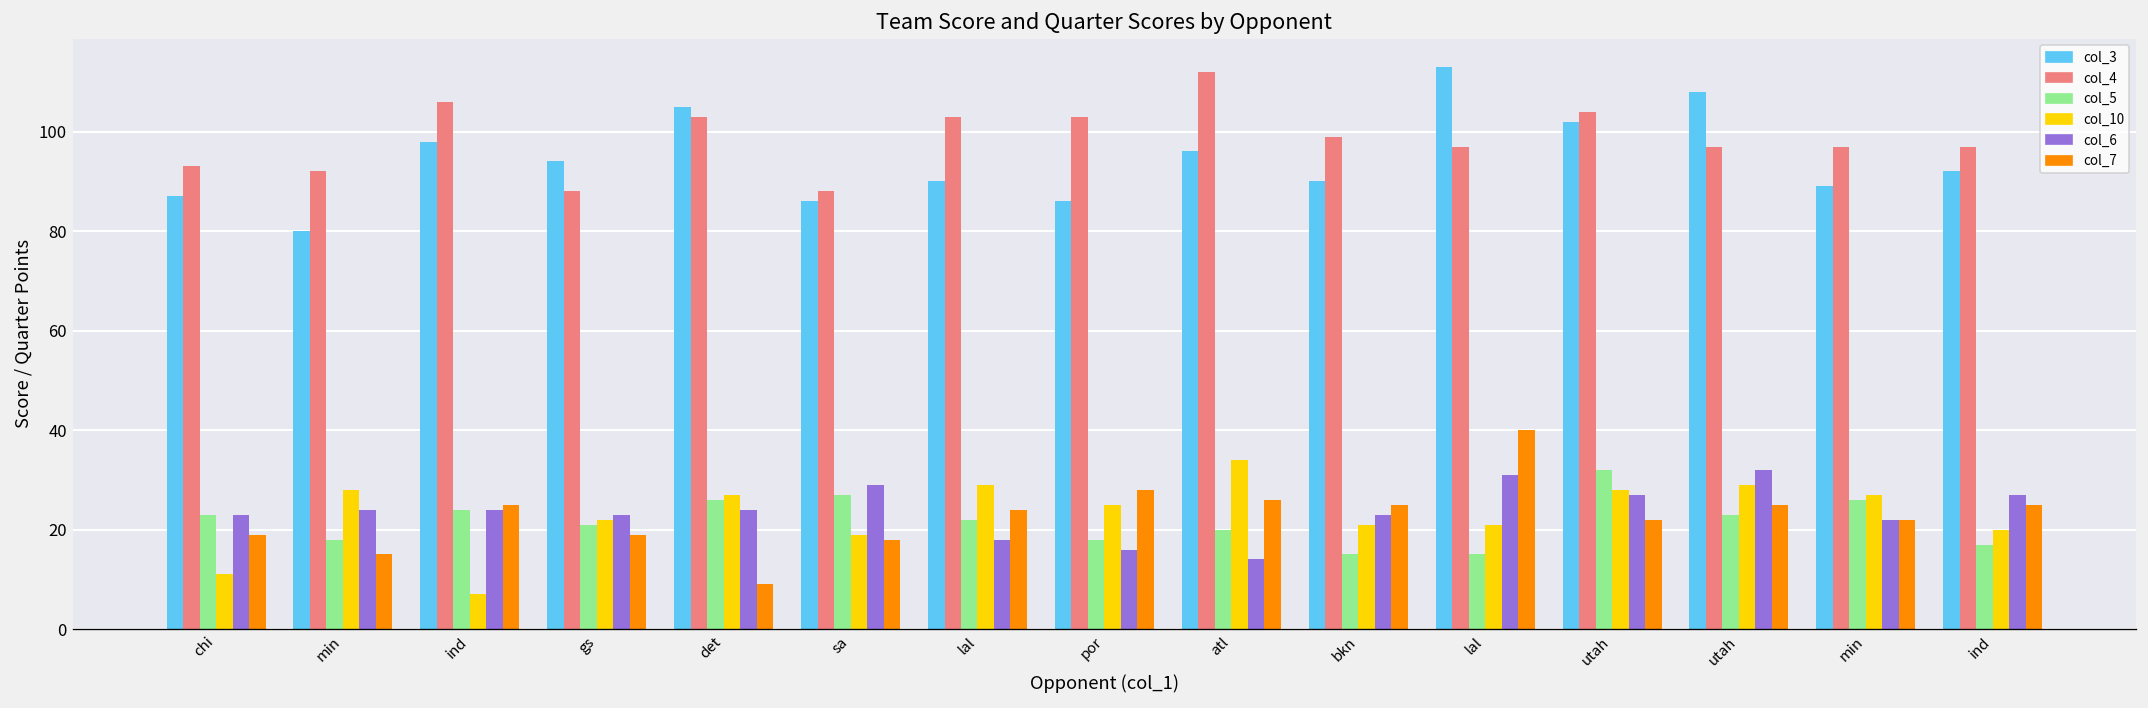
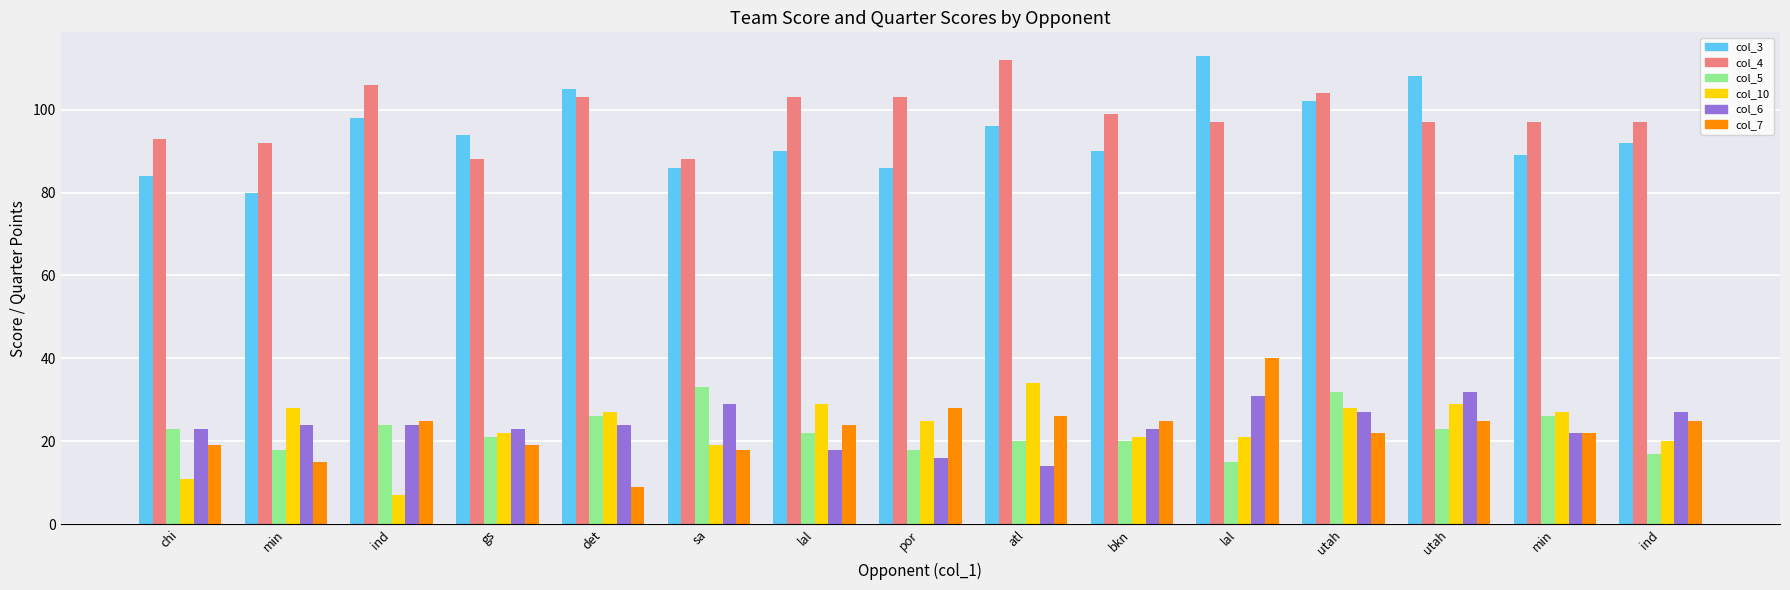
col_3, chi: 87 -> 84
col_5, sa: 27 -> 33
col_5, bkn: 15 -> 20
